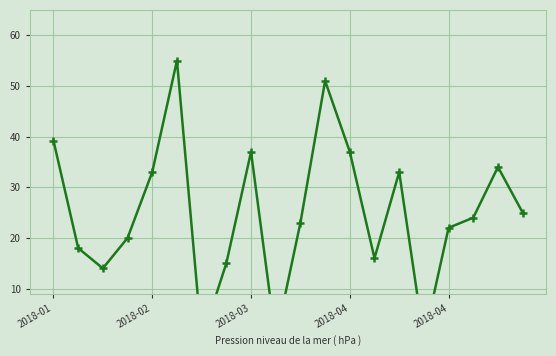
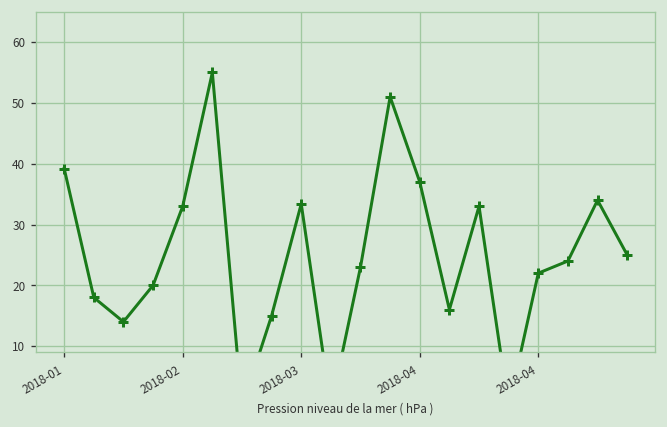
2018-03: 37 -> 33
